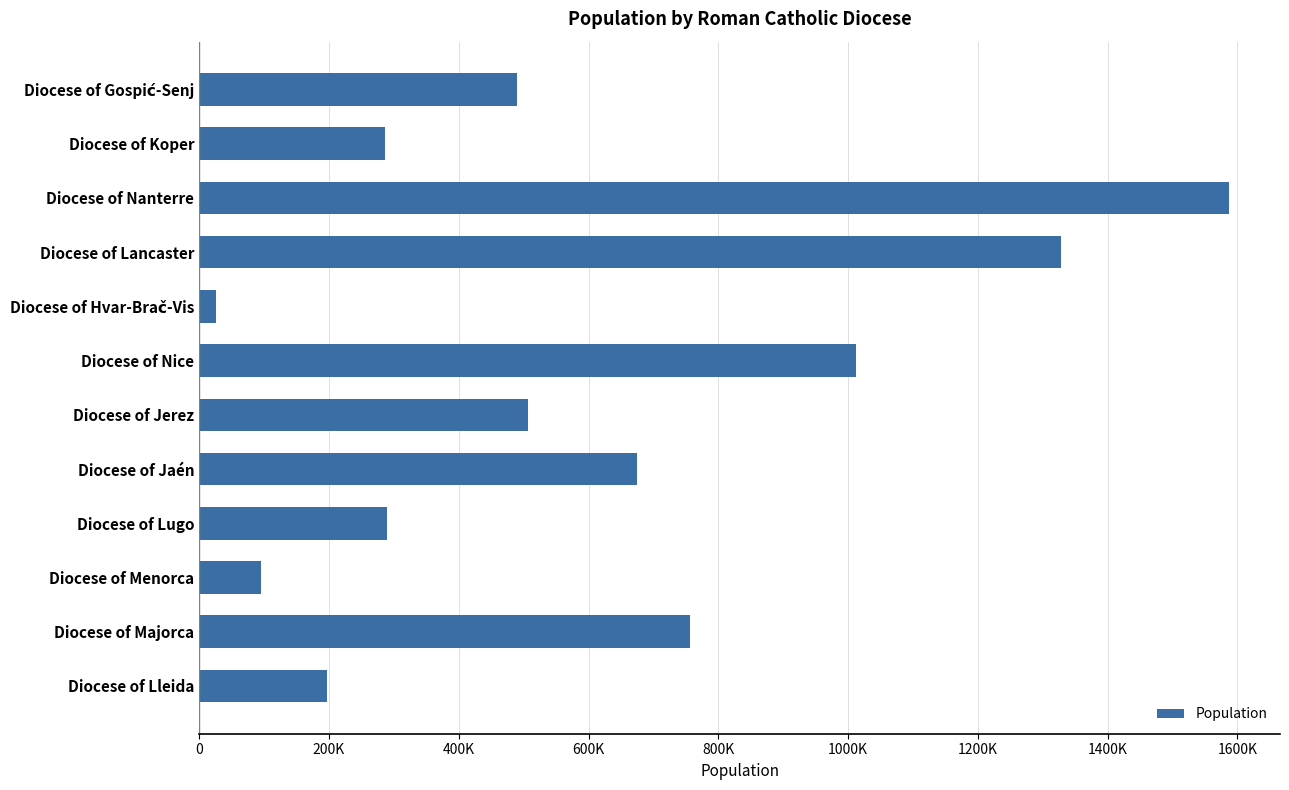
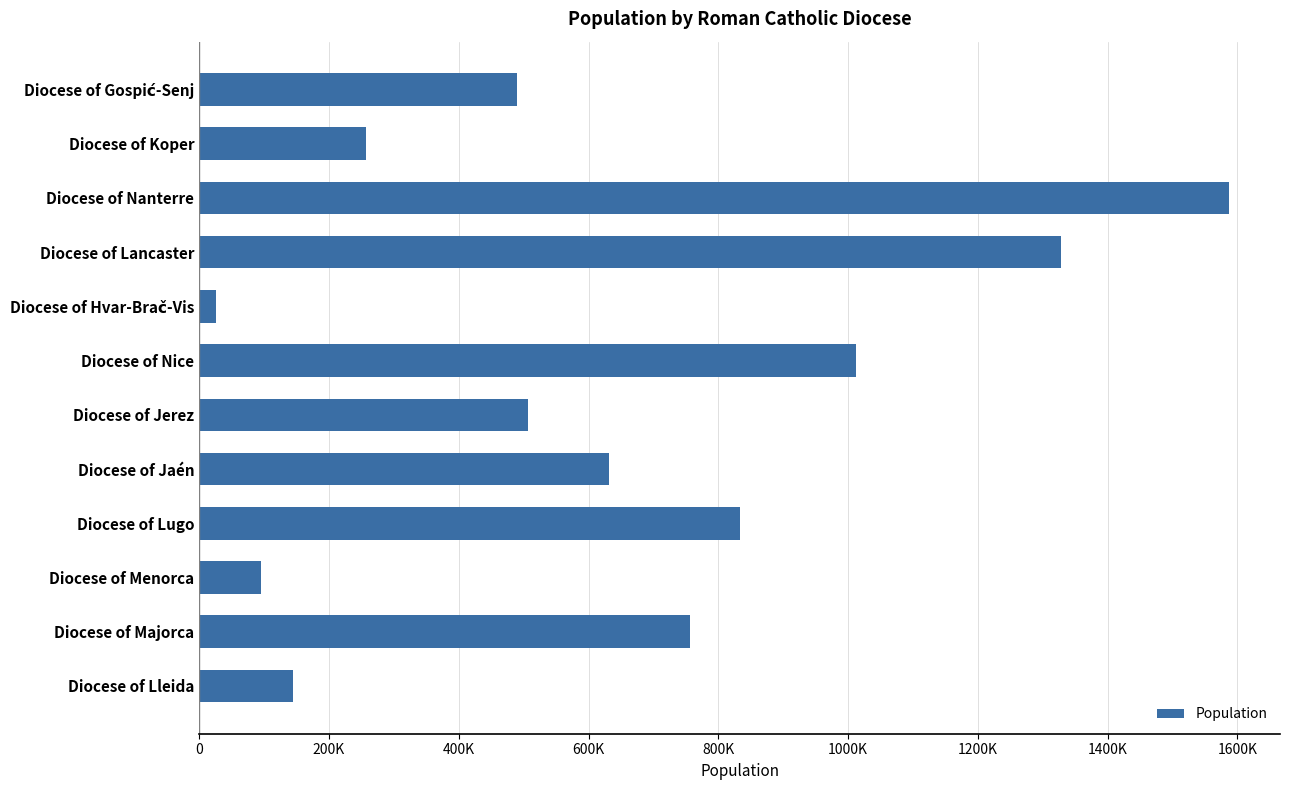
Diocese of Koper: 290000 -> 260000
Diocese of Jaén: 670000 -> 630000
Diocese of Lugo: 290000 -> 830000
Diocese of Lleida: 200000 -> 150000
